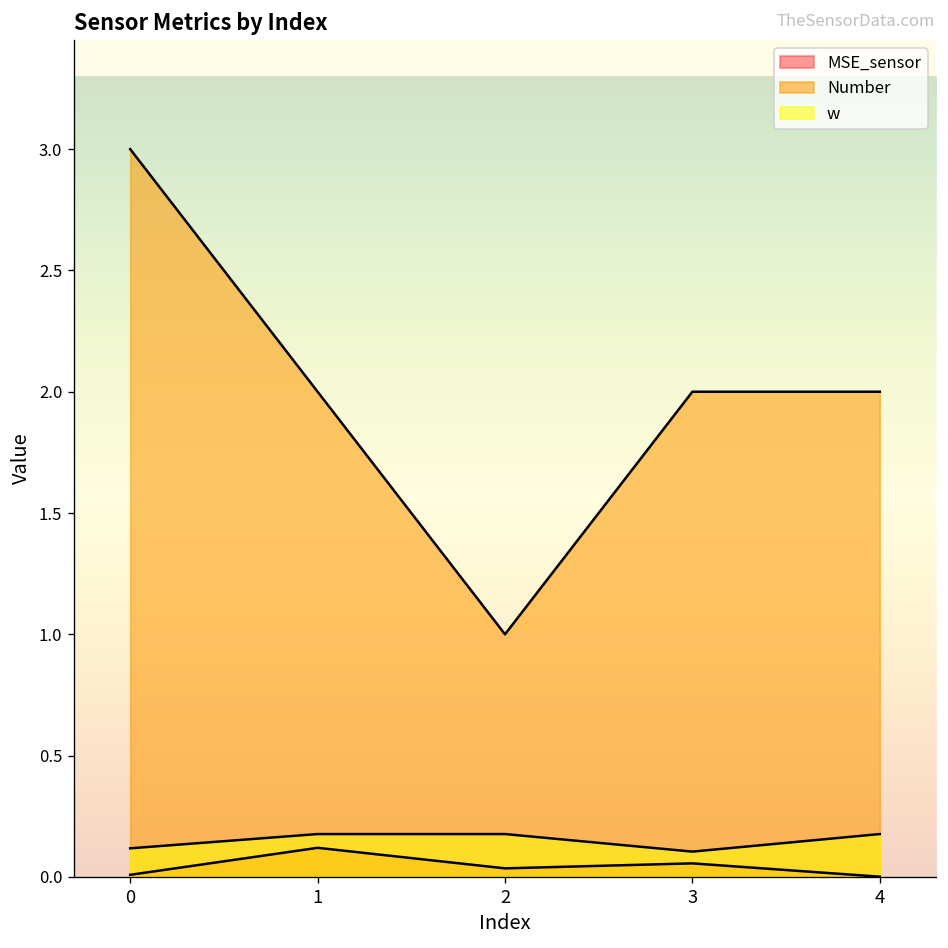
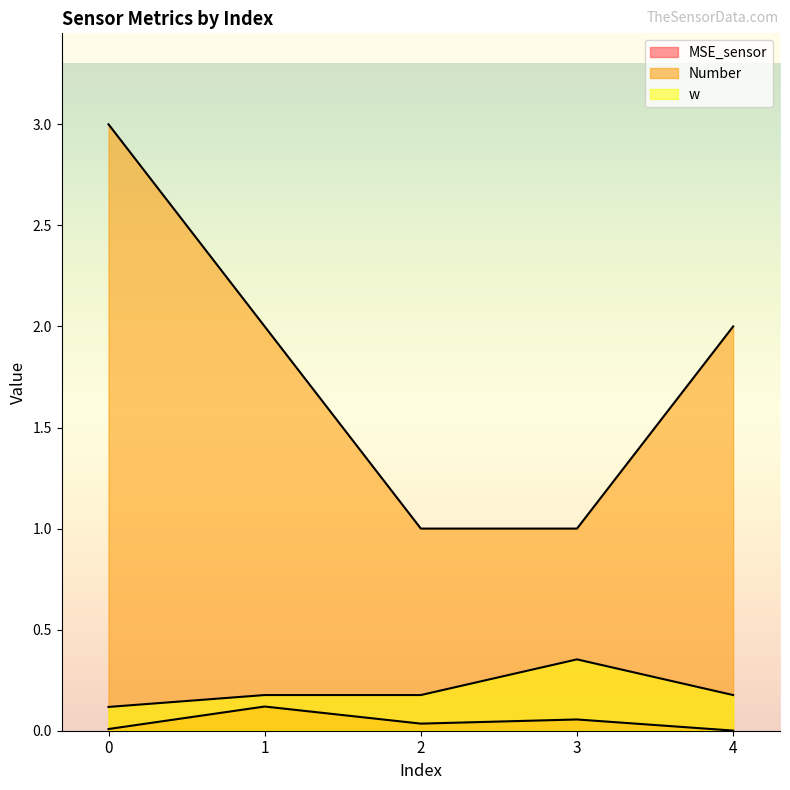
Number, 3: 2 -> 1
w, 3: 0.10 -> 0.35
